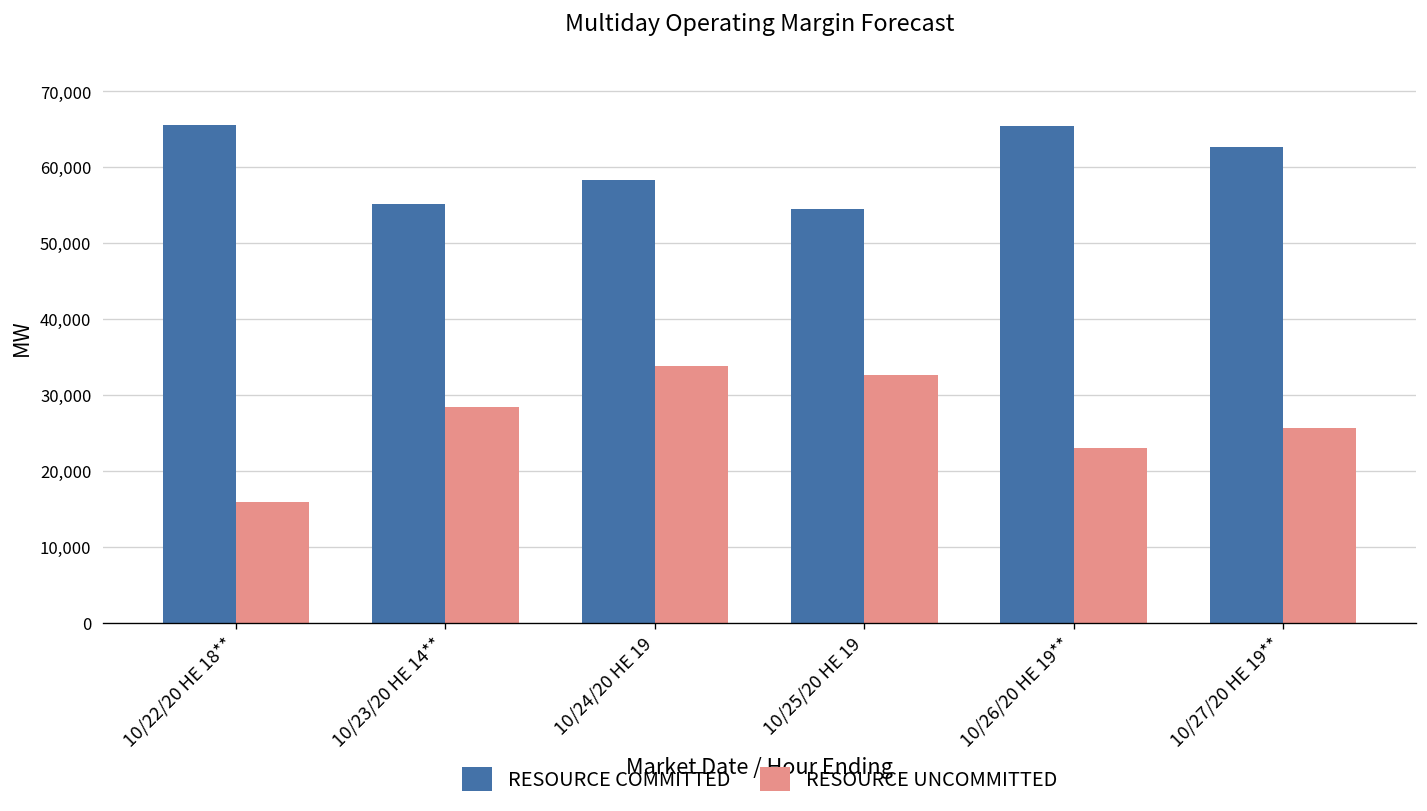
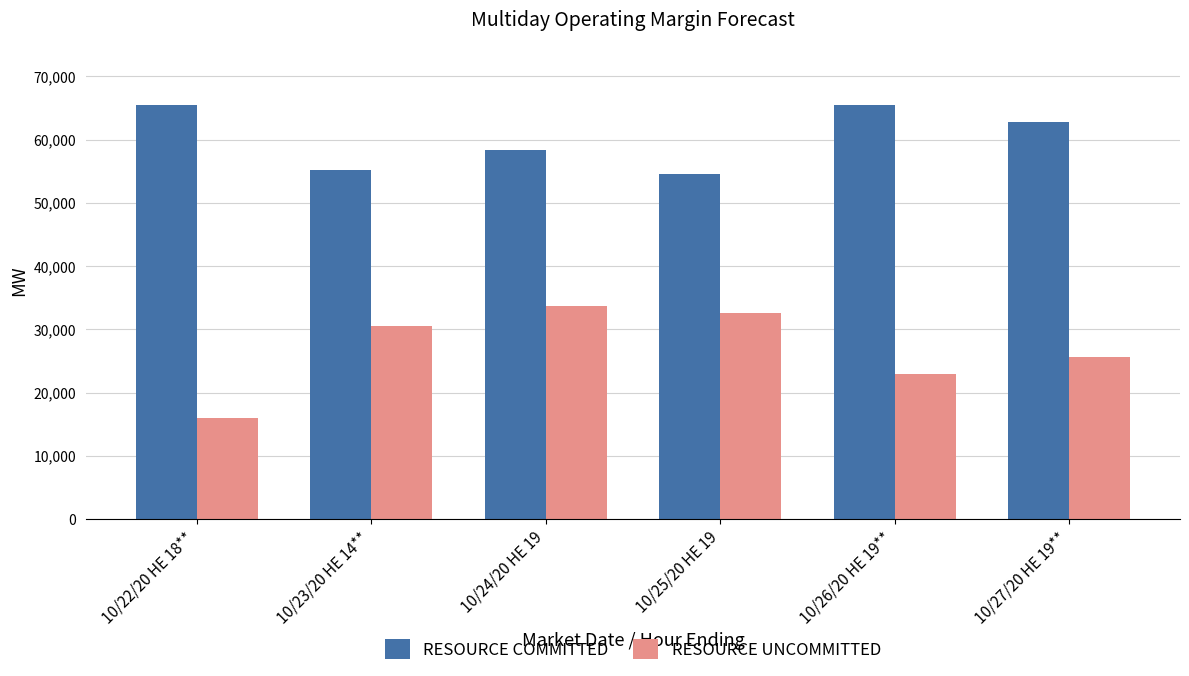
RESOURCE UNCOMMITTED, 10/23/20 HE 14**: 28,000 -> 31,000
